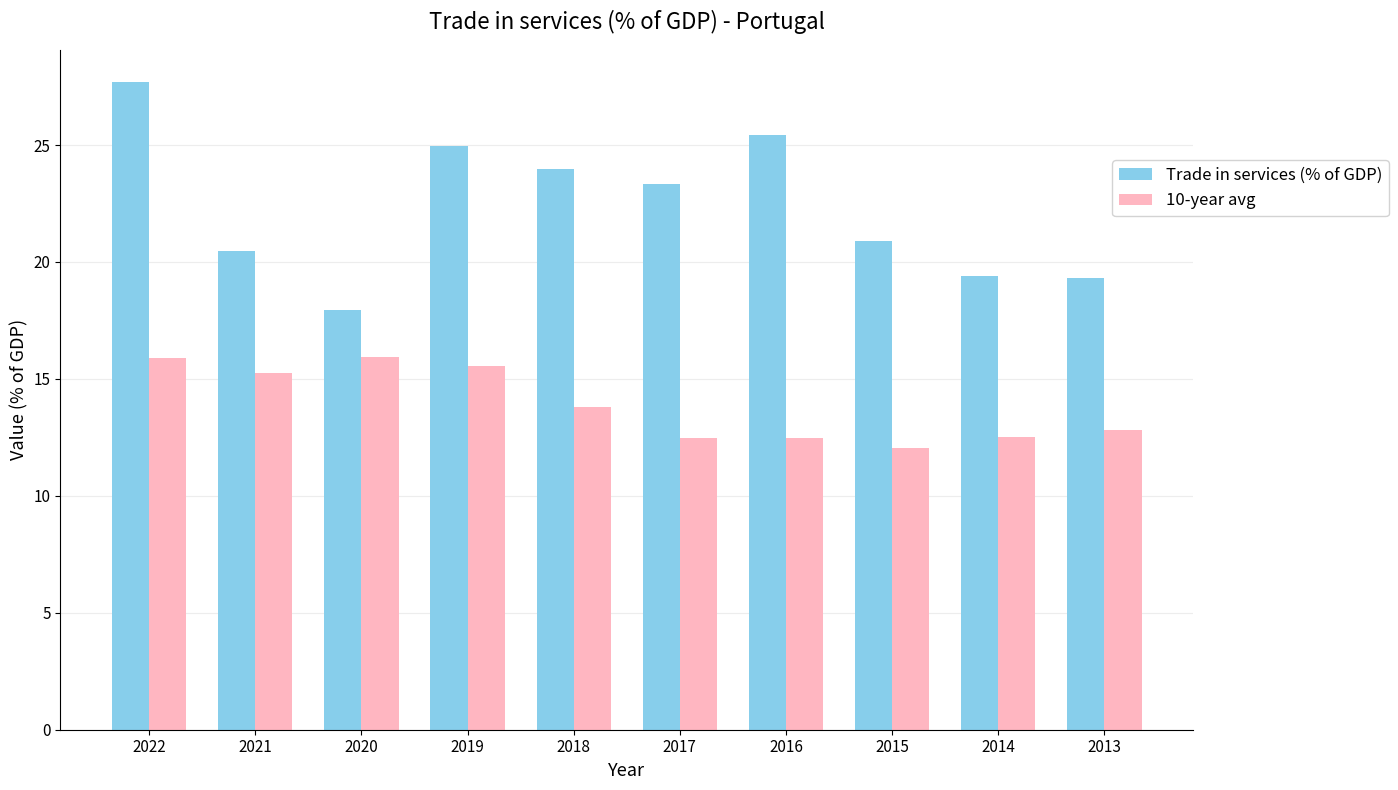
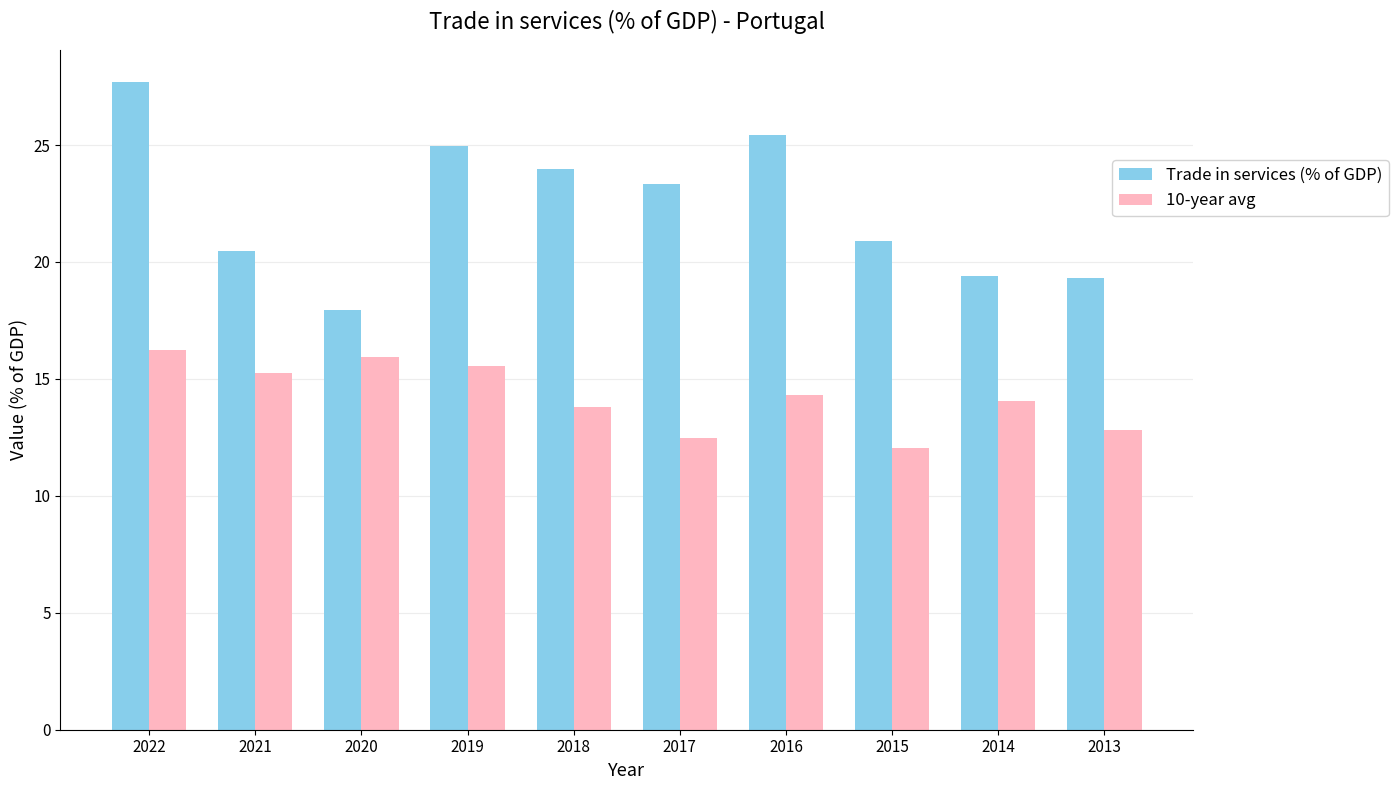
10-year avg, 2022: 15.9 -> 16.2
10-year avg, 2016: 12.5 -> 14.3
10-year avg, 2014: 12.5 -> 14.0
